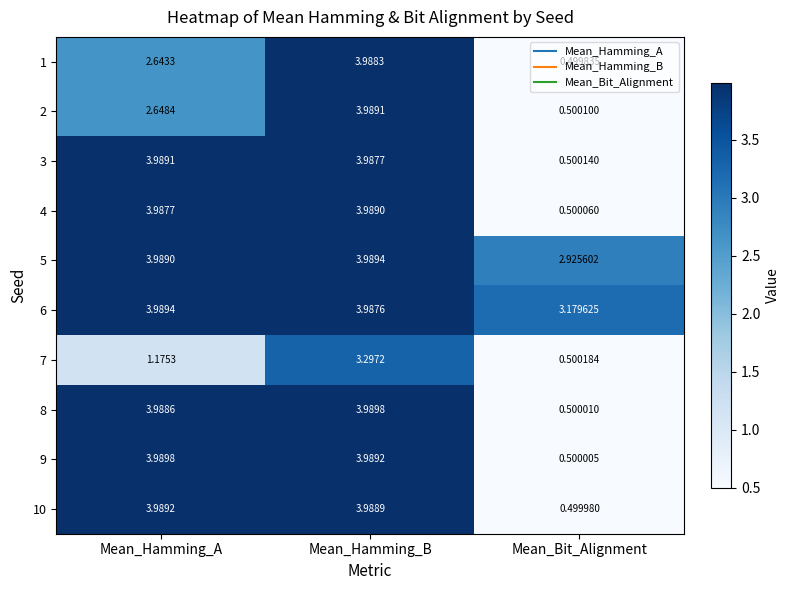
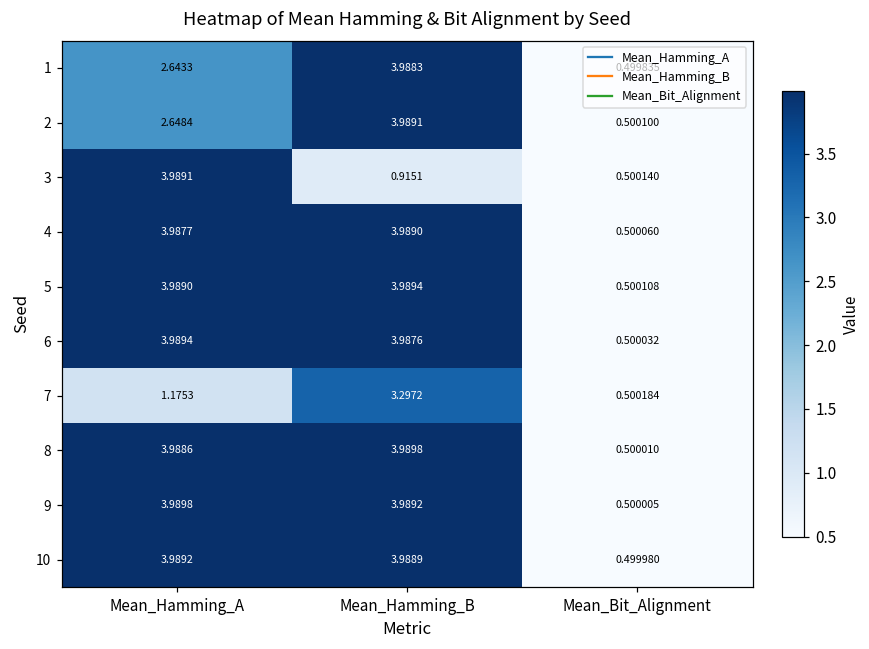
3, Mean_Hamming_B: 3.9877 -> 0.9151
5, Mean_Bit_Alignment: 2.925602 -> 0.500108
6, Mean_Bit_Alignment: 3.179625 -> 0.500032
